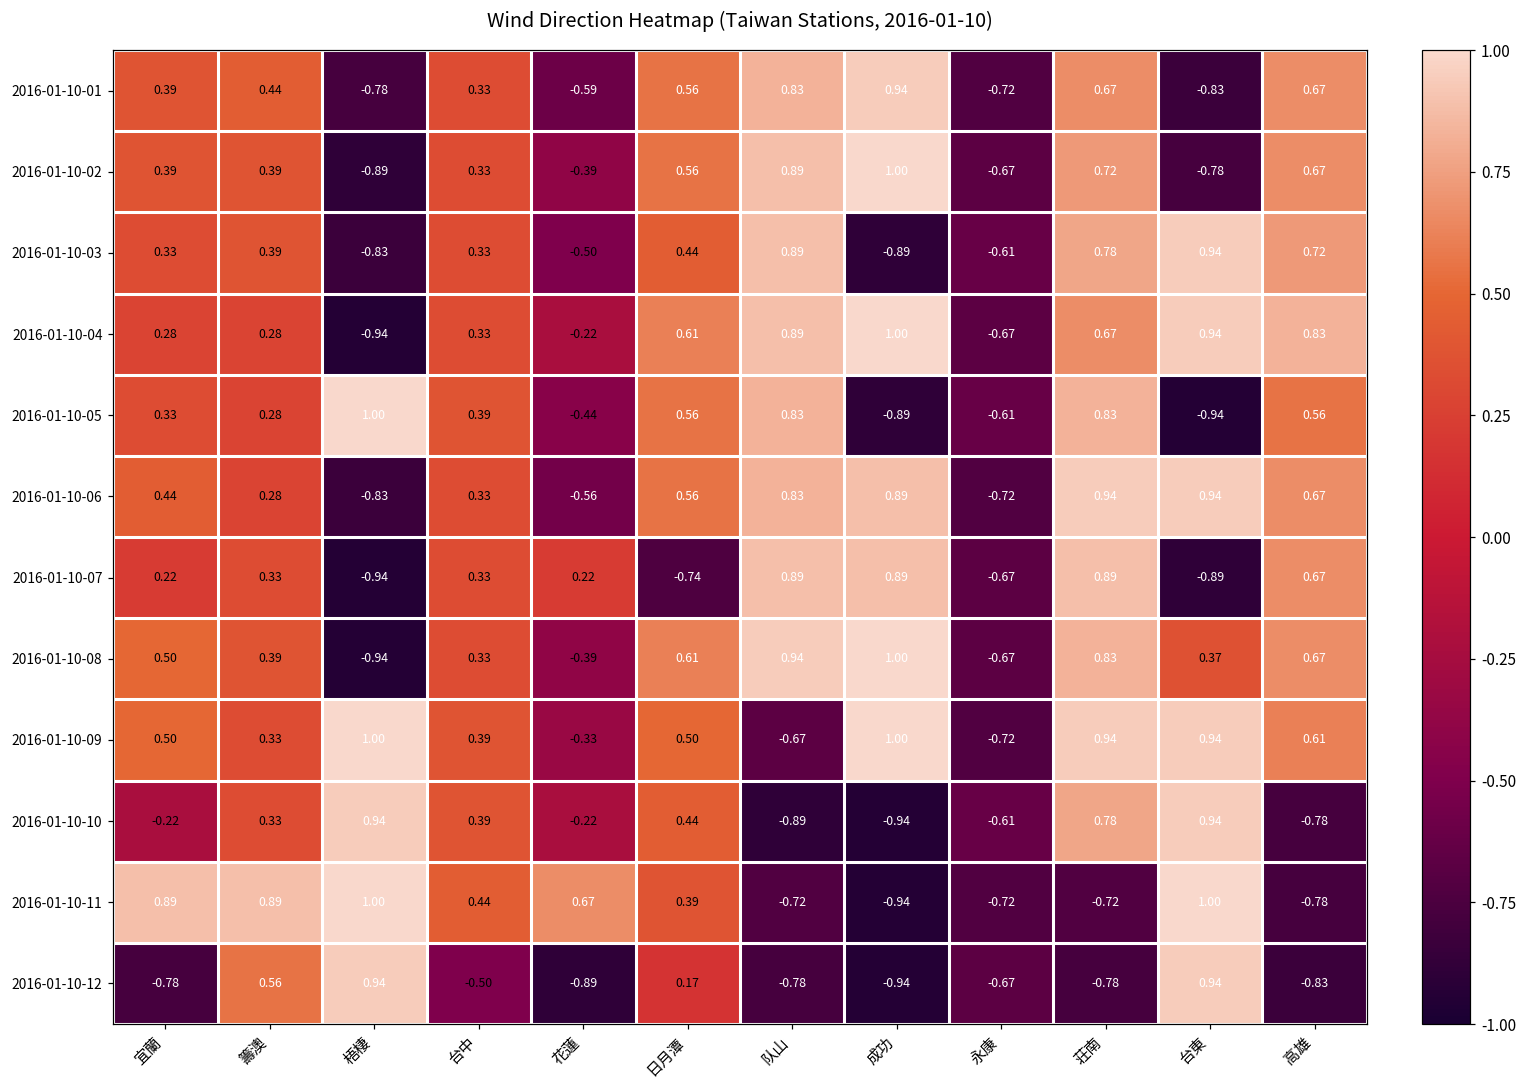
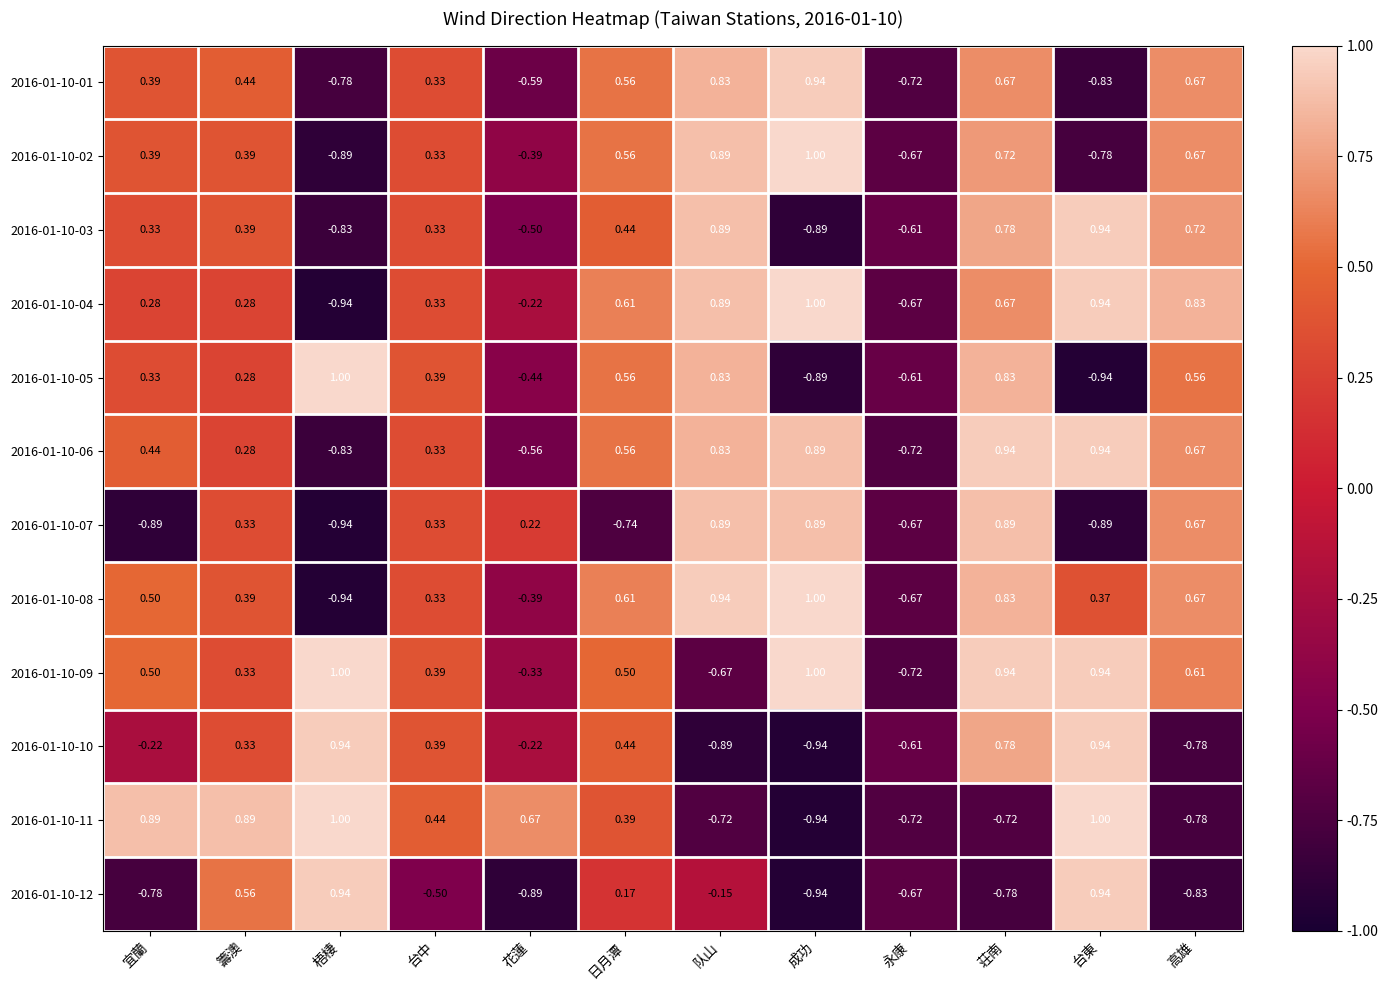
2016-01-10-07, 宜蘭: 0.22 -> -0.89
2016-01-10-12, 队山: -0.78 -> -0.15
